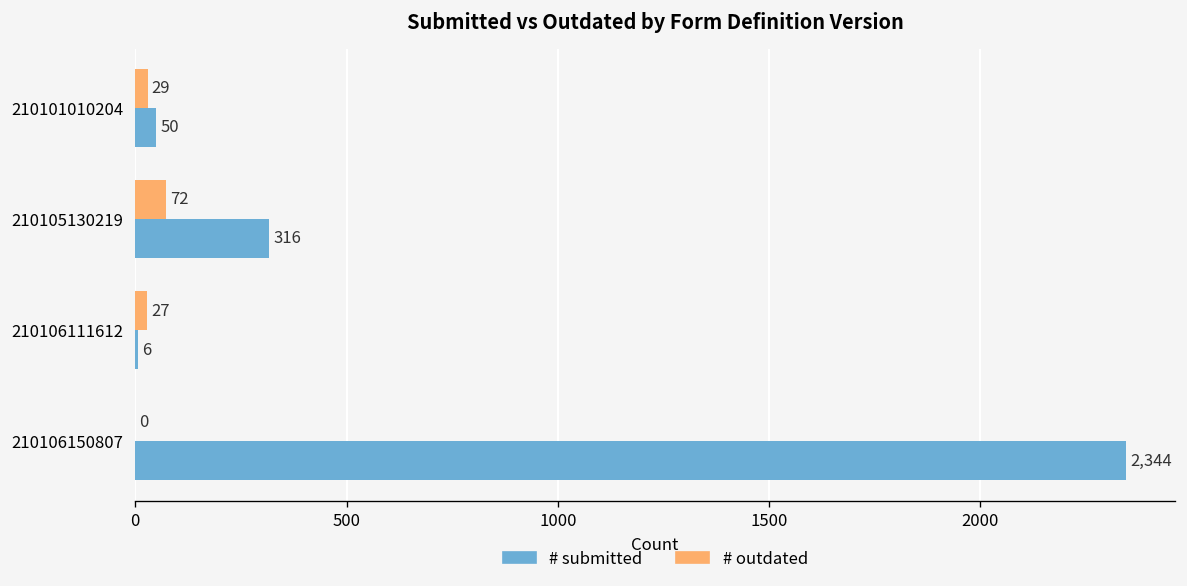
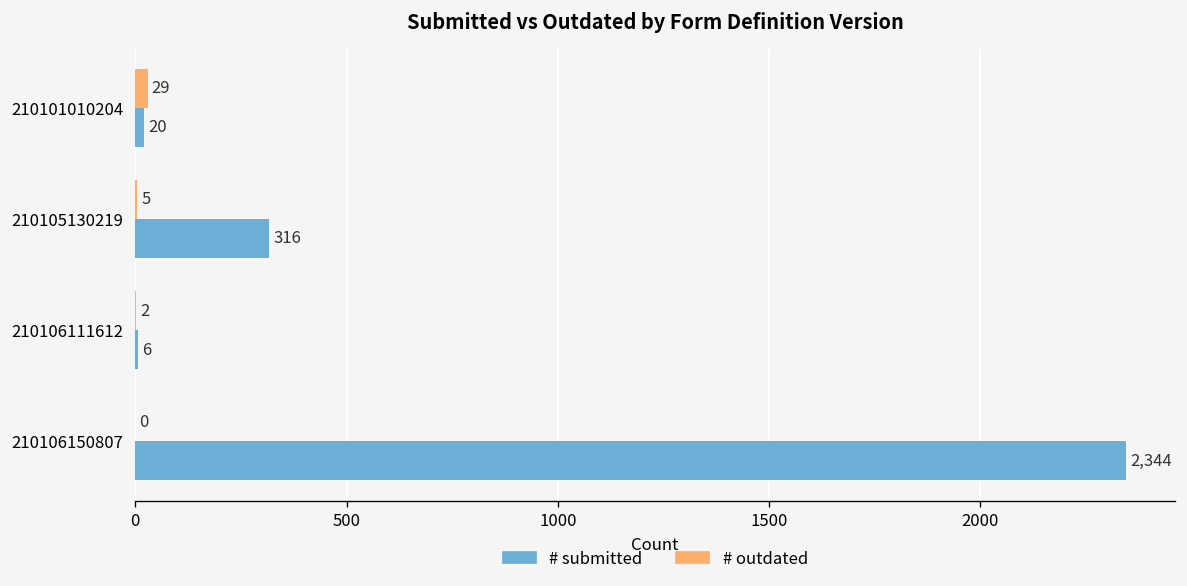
# submitted, 210101010204: 50 -> 20
# outdated, 210105130219: 72 -> 5
# outdated, 210106111612: 27 -> 2
